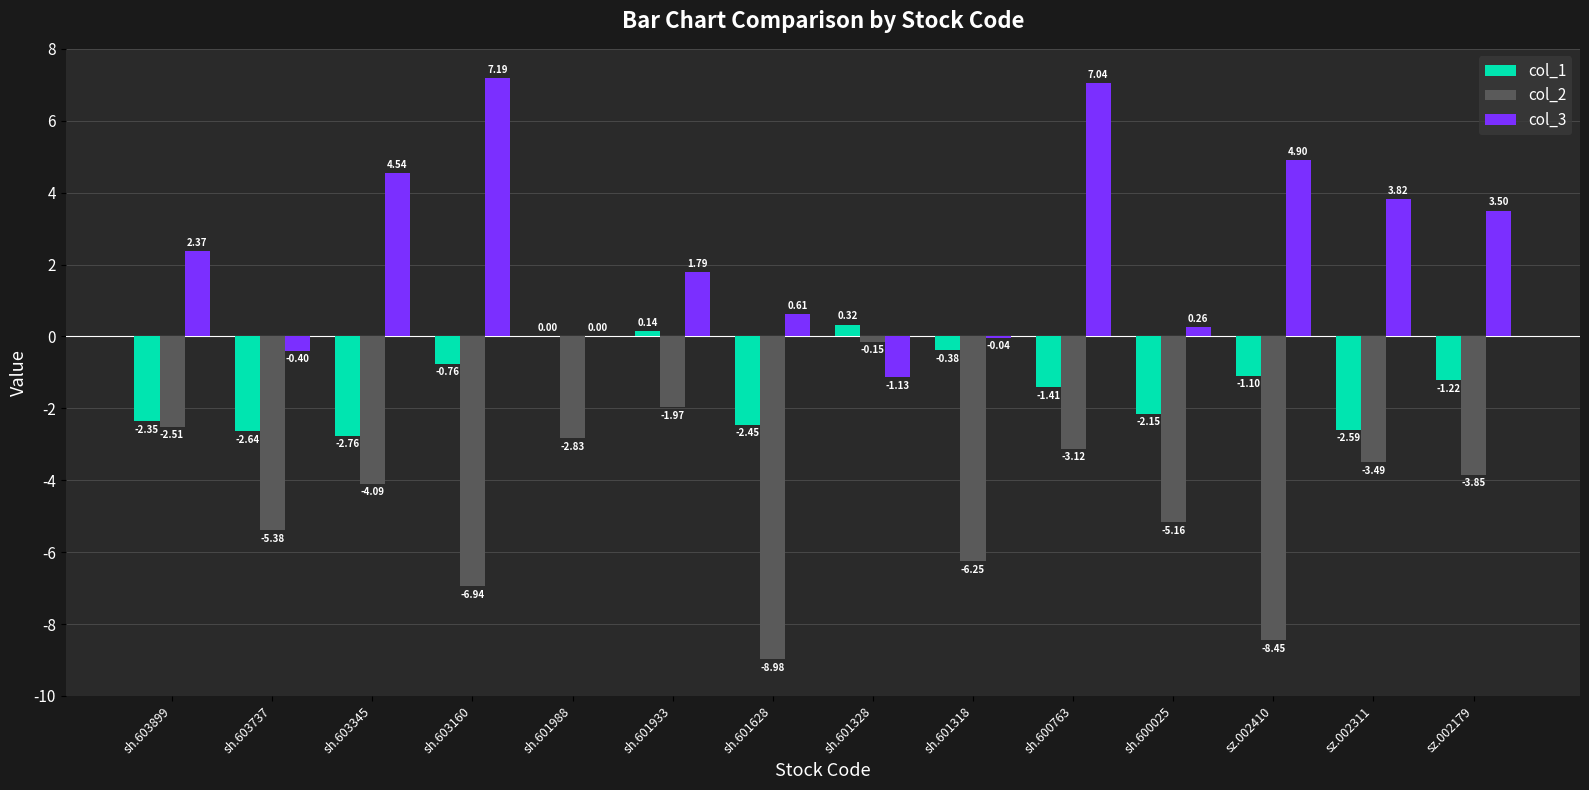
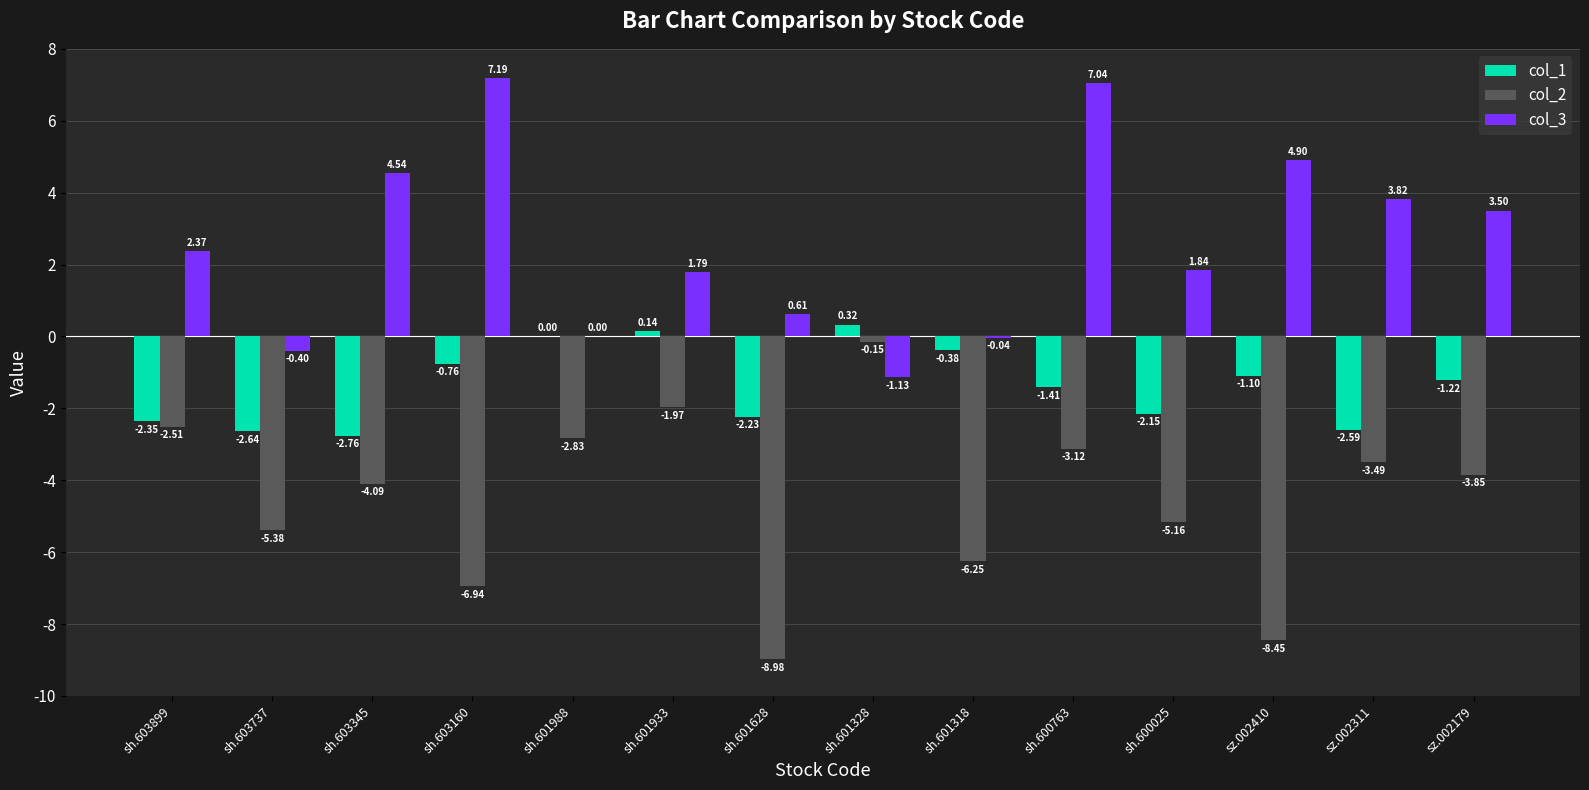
col_1, sh.601628: -2.45 -> -2.23
col_3, sh.600025: 0.26 -> 1.84
